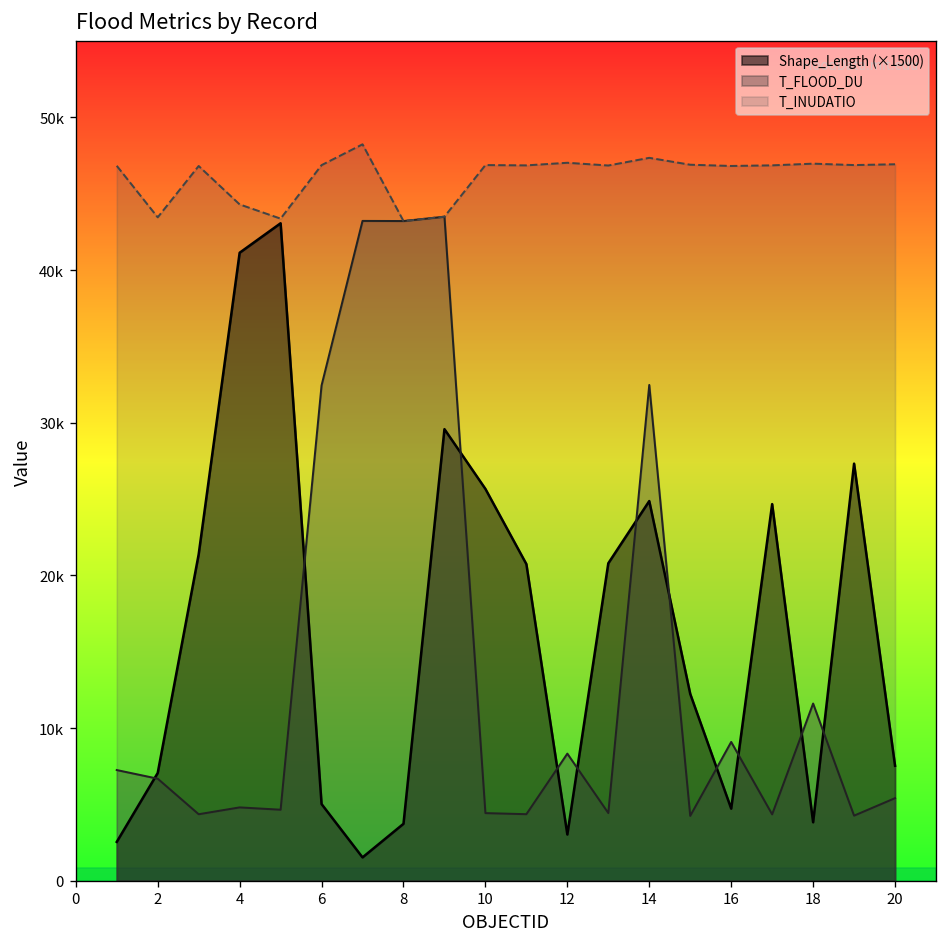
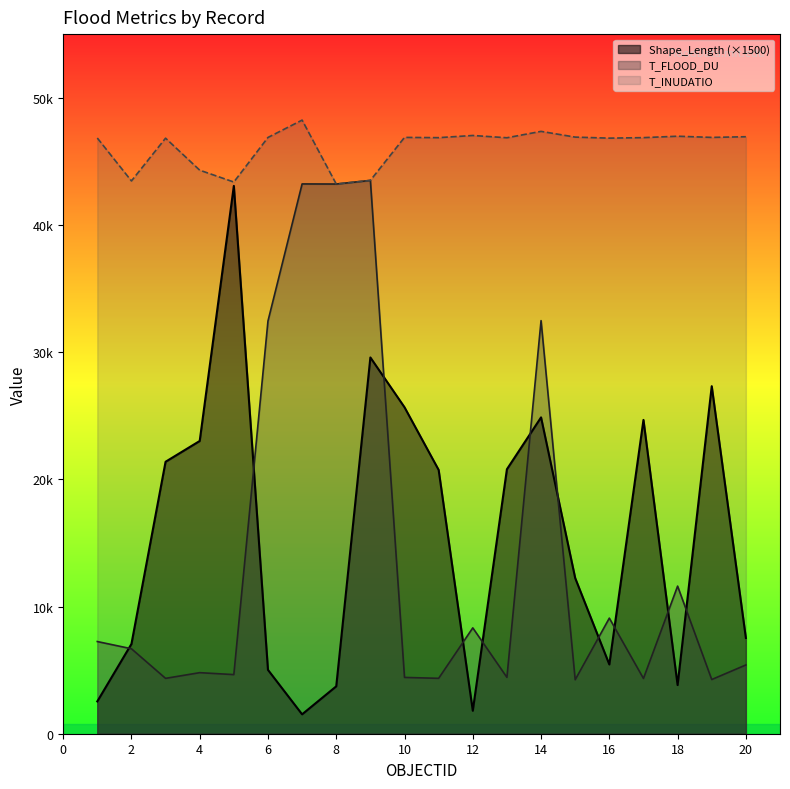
Shape_Length (×1500), 4: 41100 -> 23000
Shape_Length (×1500), 12: 3000 -> 1800
Shape_Length (×1500), 16: 4700 -> 5400
